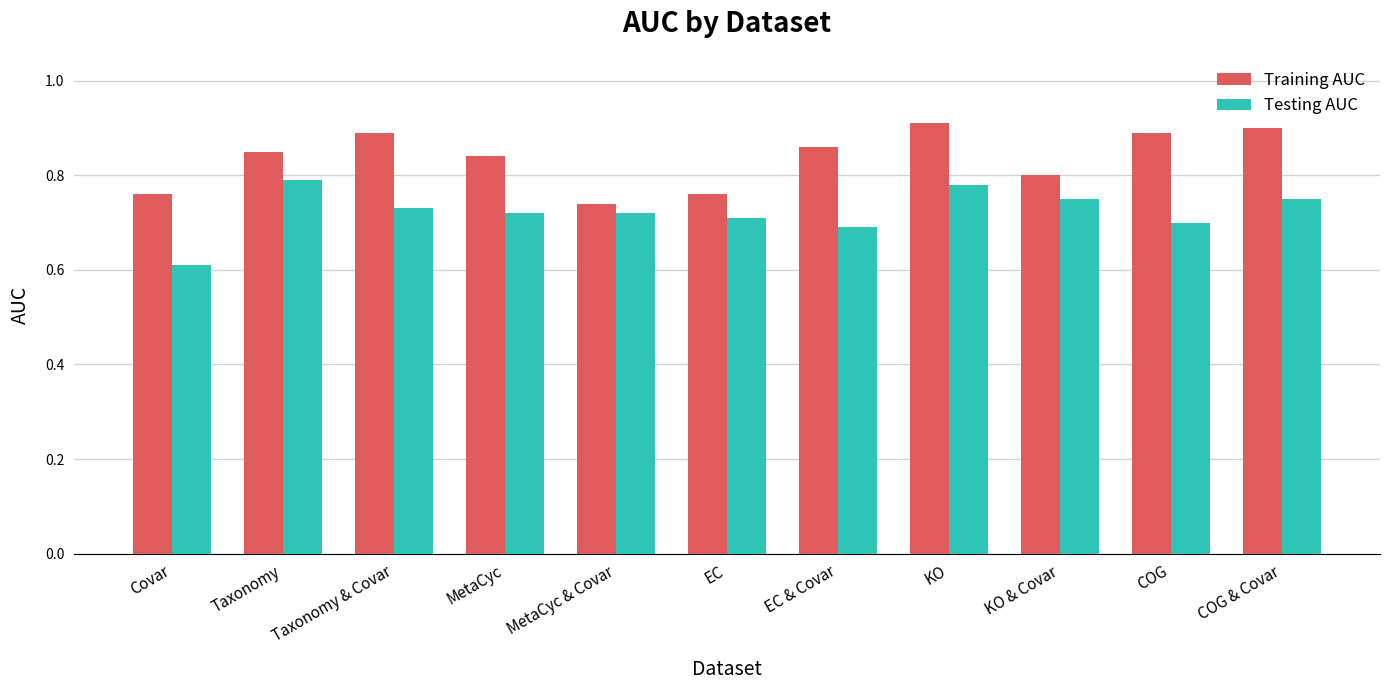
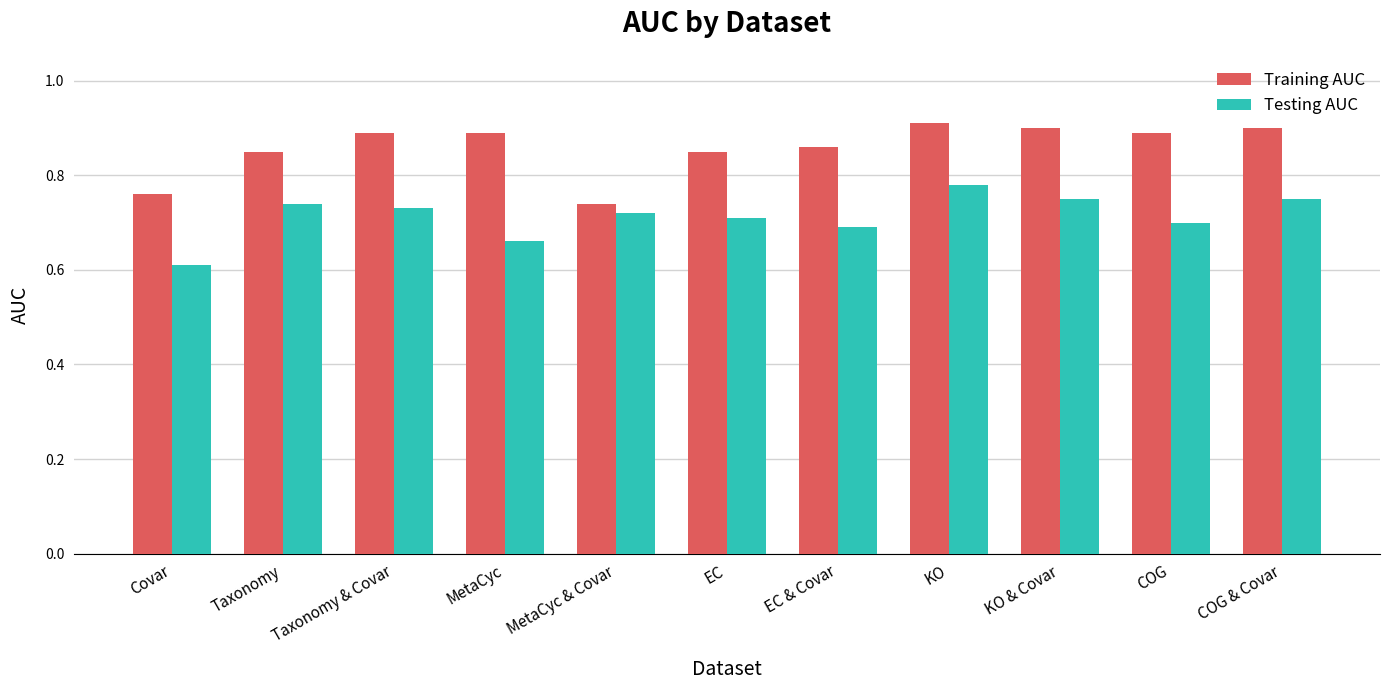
Testing AUC, Taxonomy: 0.79 -> 0.74
Training AUC, MetaCyc: 0.84 -> 0.89
Testing AUC, MetaCyc: 0.72 -> 0.66
Training AUC, EC: 0.76 -> 0.85
Training AUC, KO & Covar: 0.8 -> 0.9
